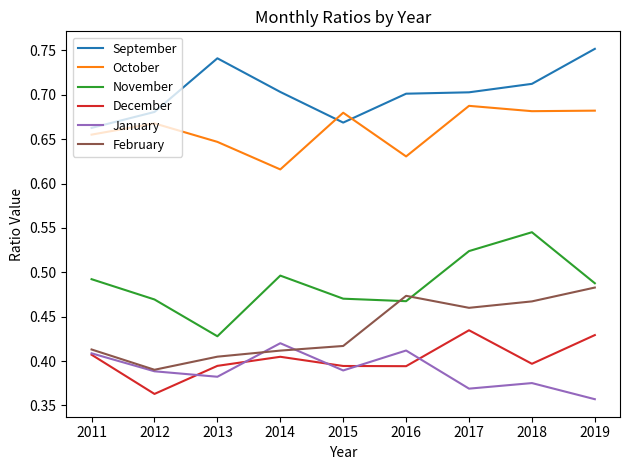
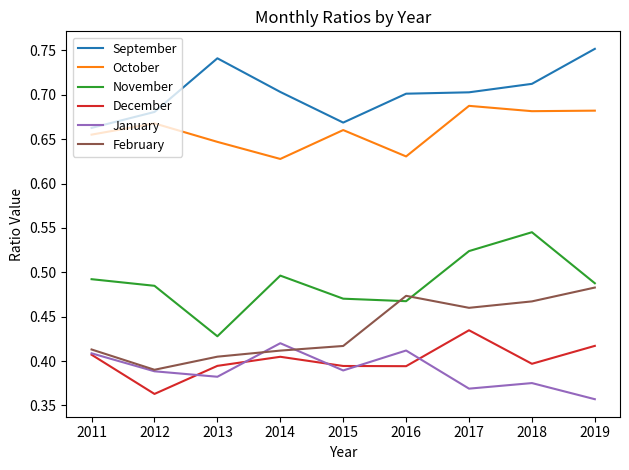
November, 2012: 0.47 -> 0.48
October, 2014: 0.62 -> 0.63
October, 2015: 0.68 -> 0.66
December, 2019: 0.43 -> 0.42
